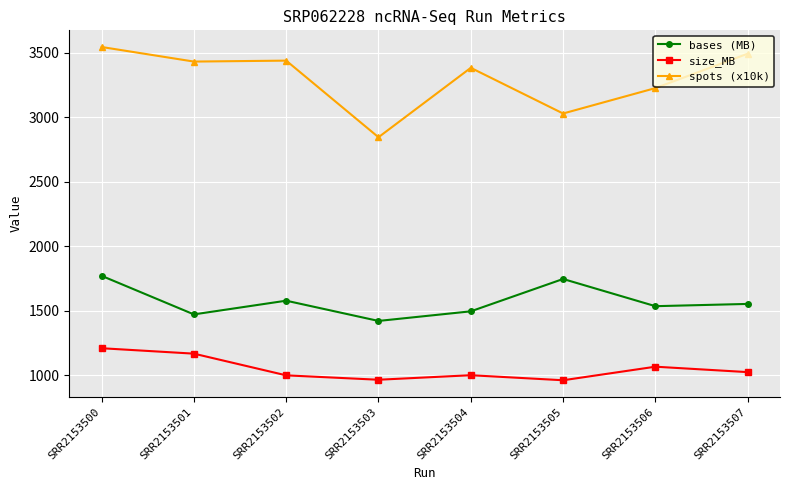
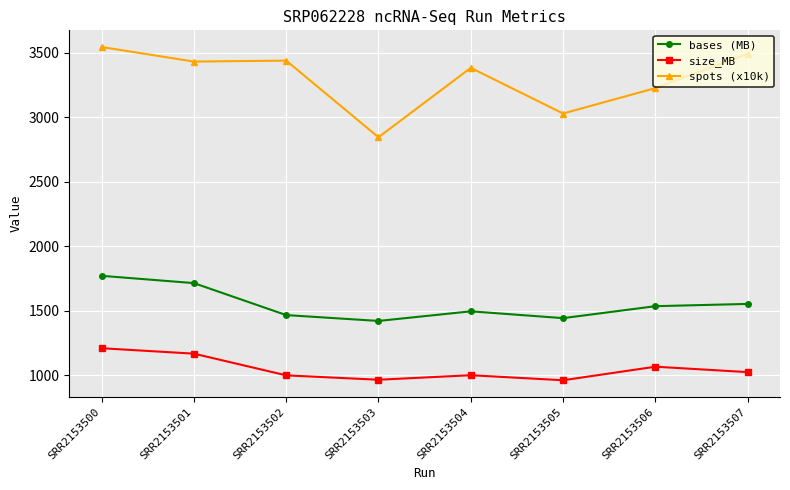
bases (MB), SRR2153501: 1470 -> 1720
bases (MB), SRR2153502: 1580 -> 1470
bases (MB), SRR2153505: 1750 -> 1440
